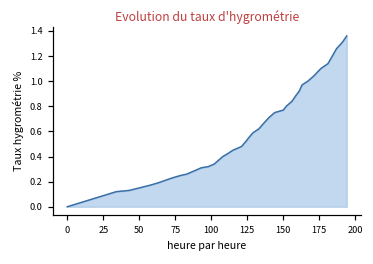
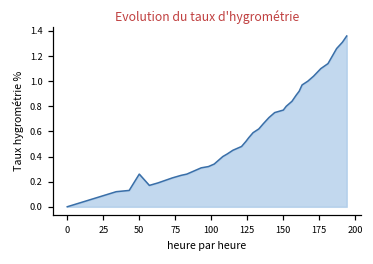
50: 0.15 -> 0.26
